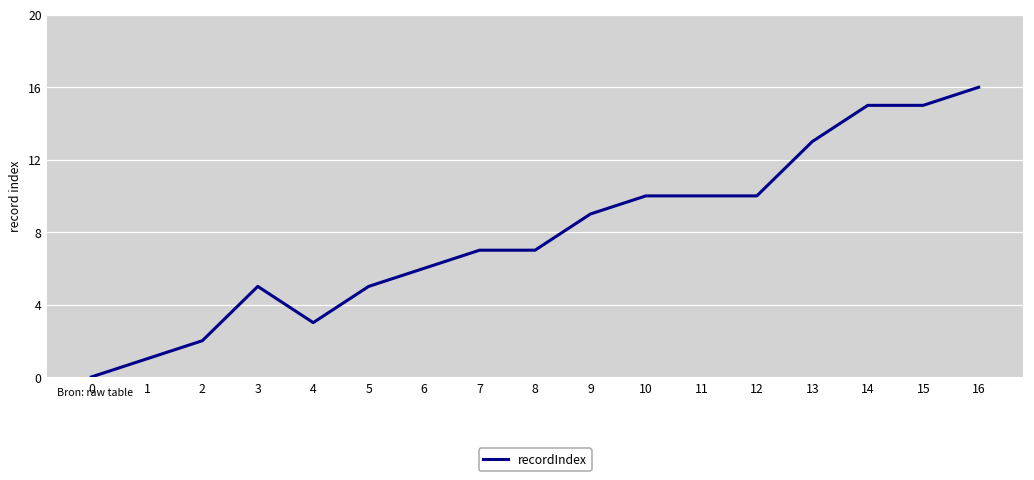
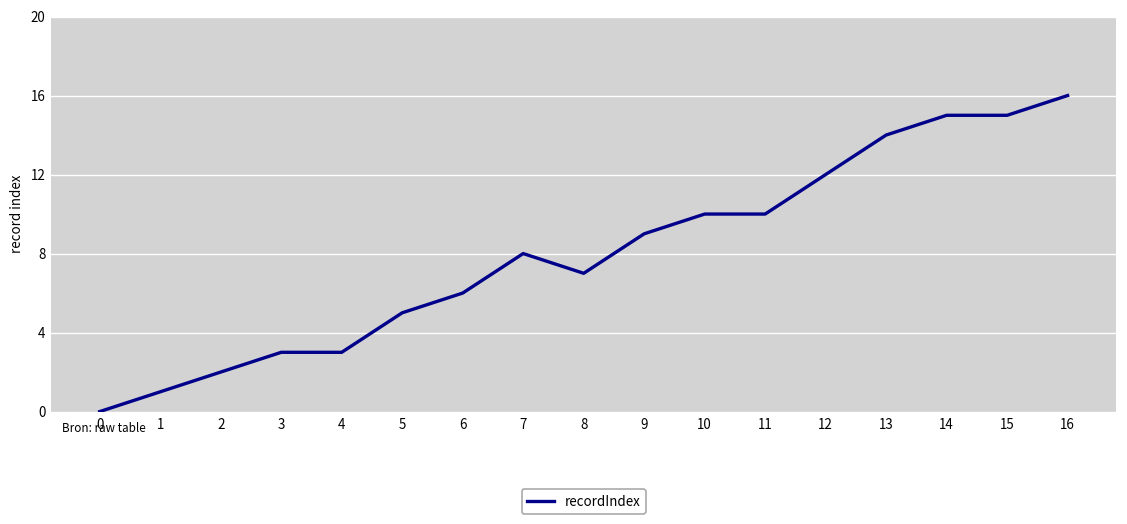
3: 5 -> 3
7: 7 -> 8
12: 10 -> 12
13: 13 -> 14
